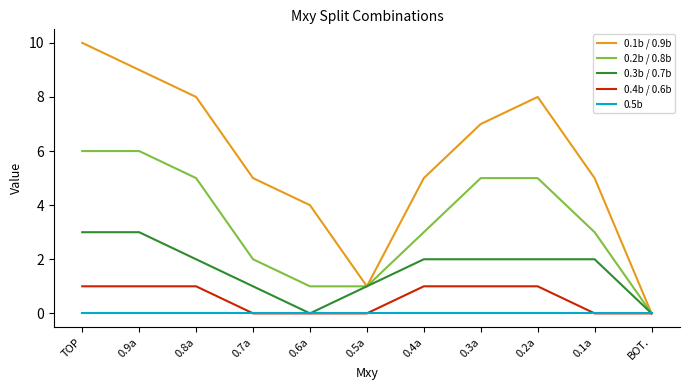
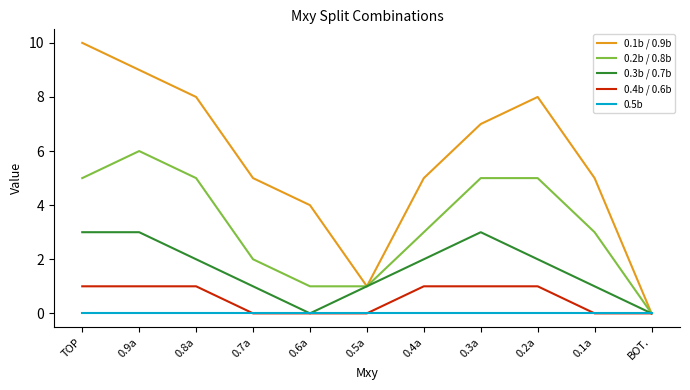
0.2b / 0.8b, TOP: 6 -> 5
0.3b / 0.7b, 0.3a: 2 -> 3
0.3b / 0.7b, 0.1a: 2 -> 1
